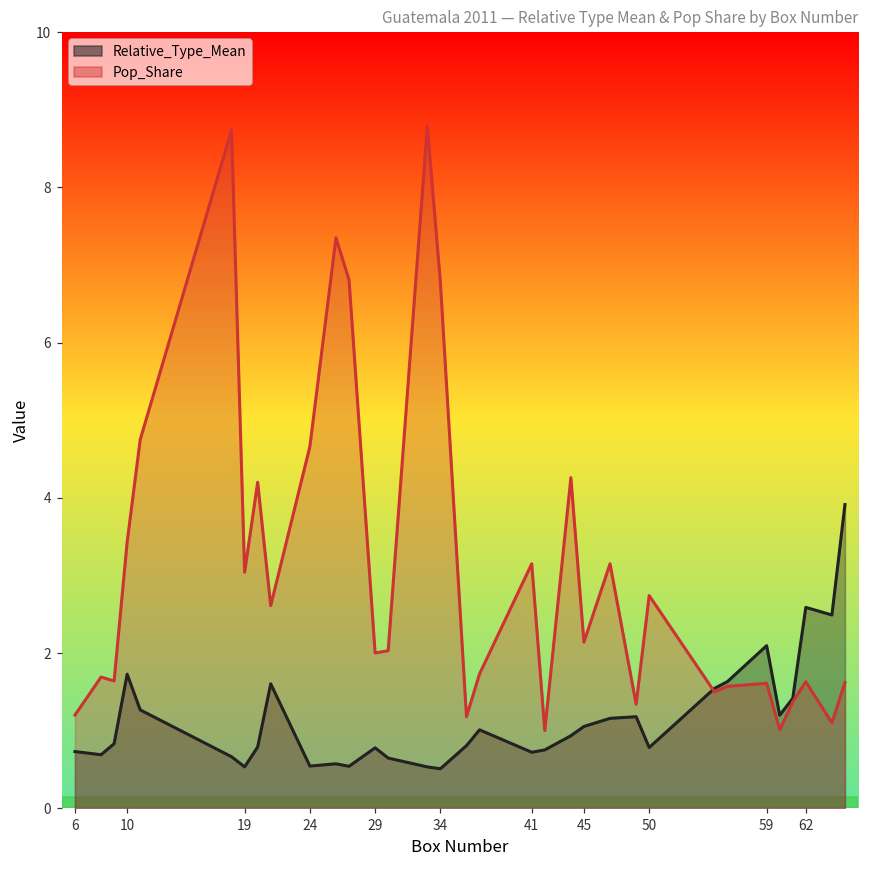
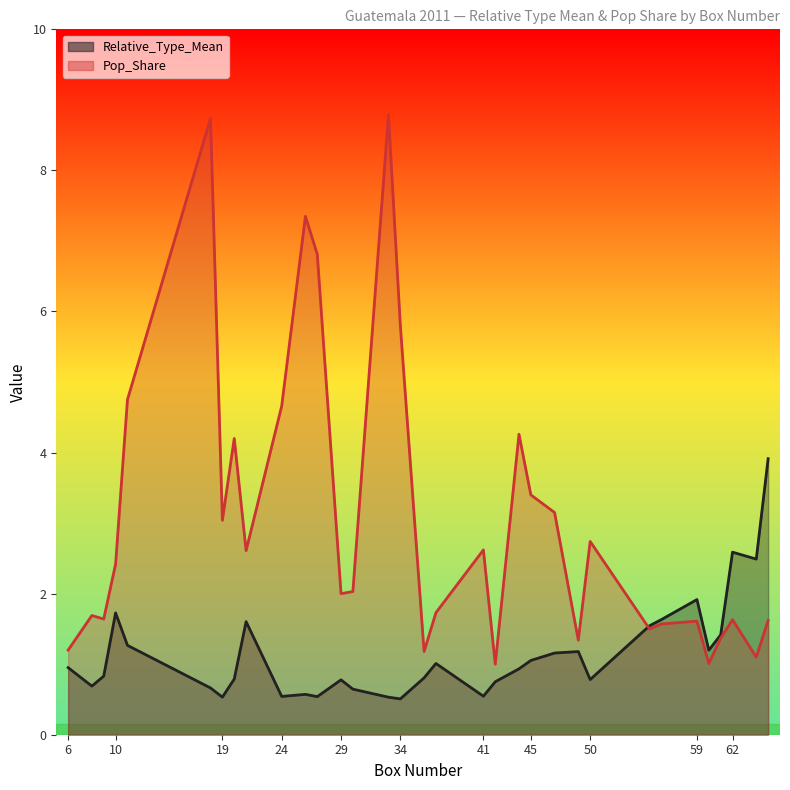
Relative_Type_Mean, 6: 0.7 -> 1.0
Pop_Share, 10: 3.4 -> 2.4
Pop_Share, 34: 6.8 -> 5.8
Relative_Type_Mean, 41: 0.7 -> 0.5
Pop_Share, 41: 3.2 -> 2.6
Pop_Share, 45: 2.1 -> 3.4
Relative_Type_Mean, 59: 2.1 -> 1.9
